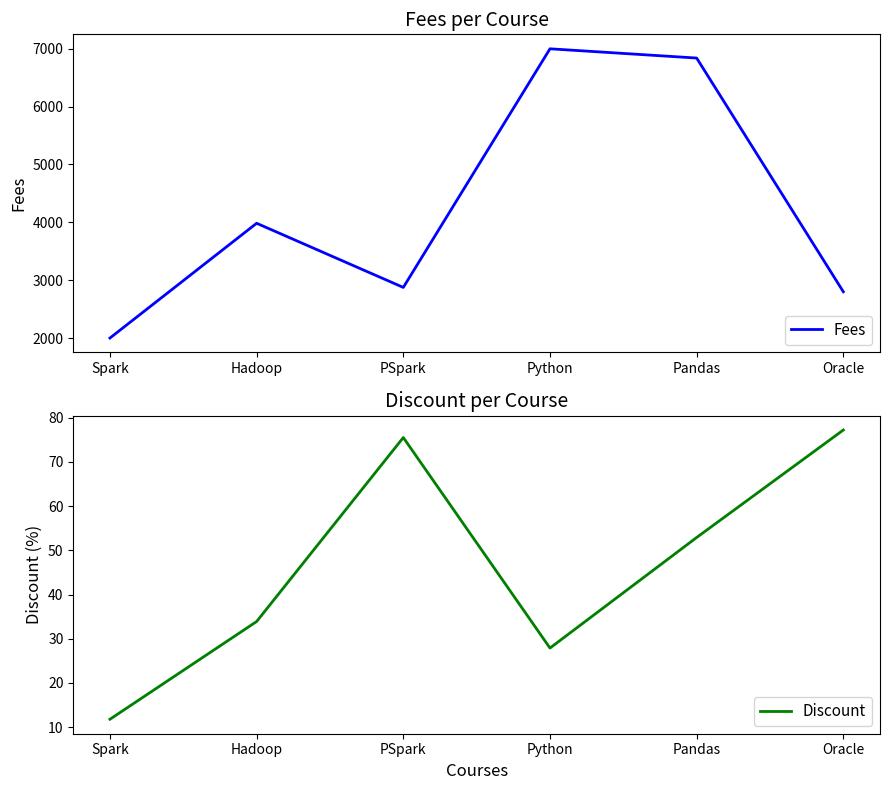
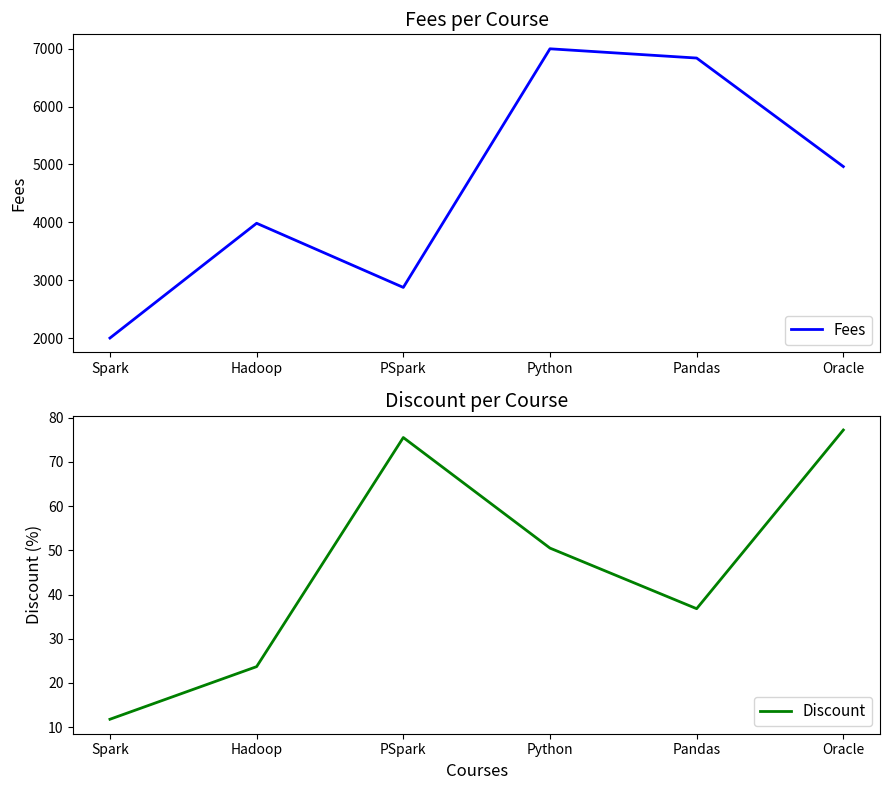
Fees per Course, Oracle: 2800 -> 5000
Discount per Course, Hadoop: 34 -> 24
Discount per Course, Python: 28 -> 51
Discount per Course, Pandas: 53 -> 37
